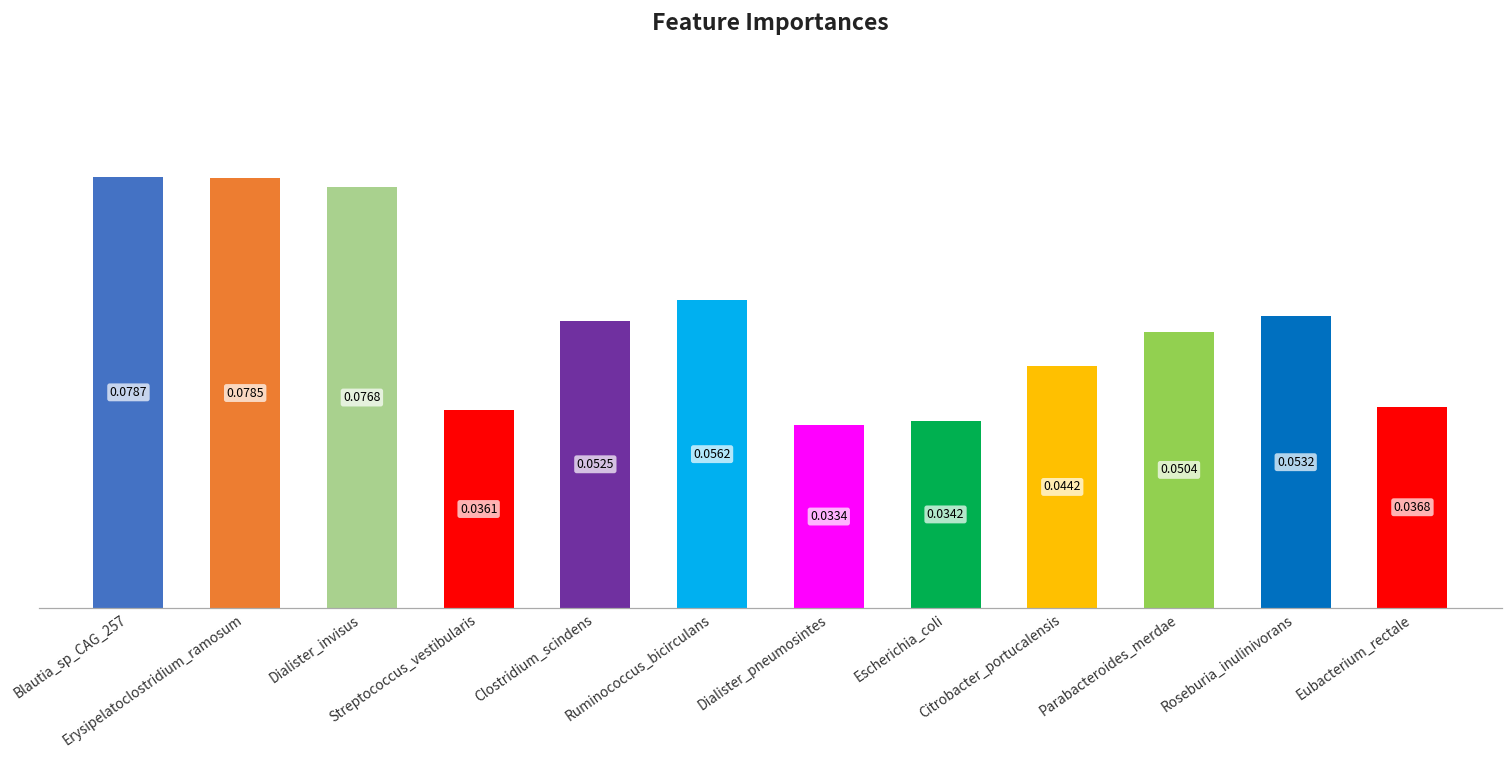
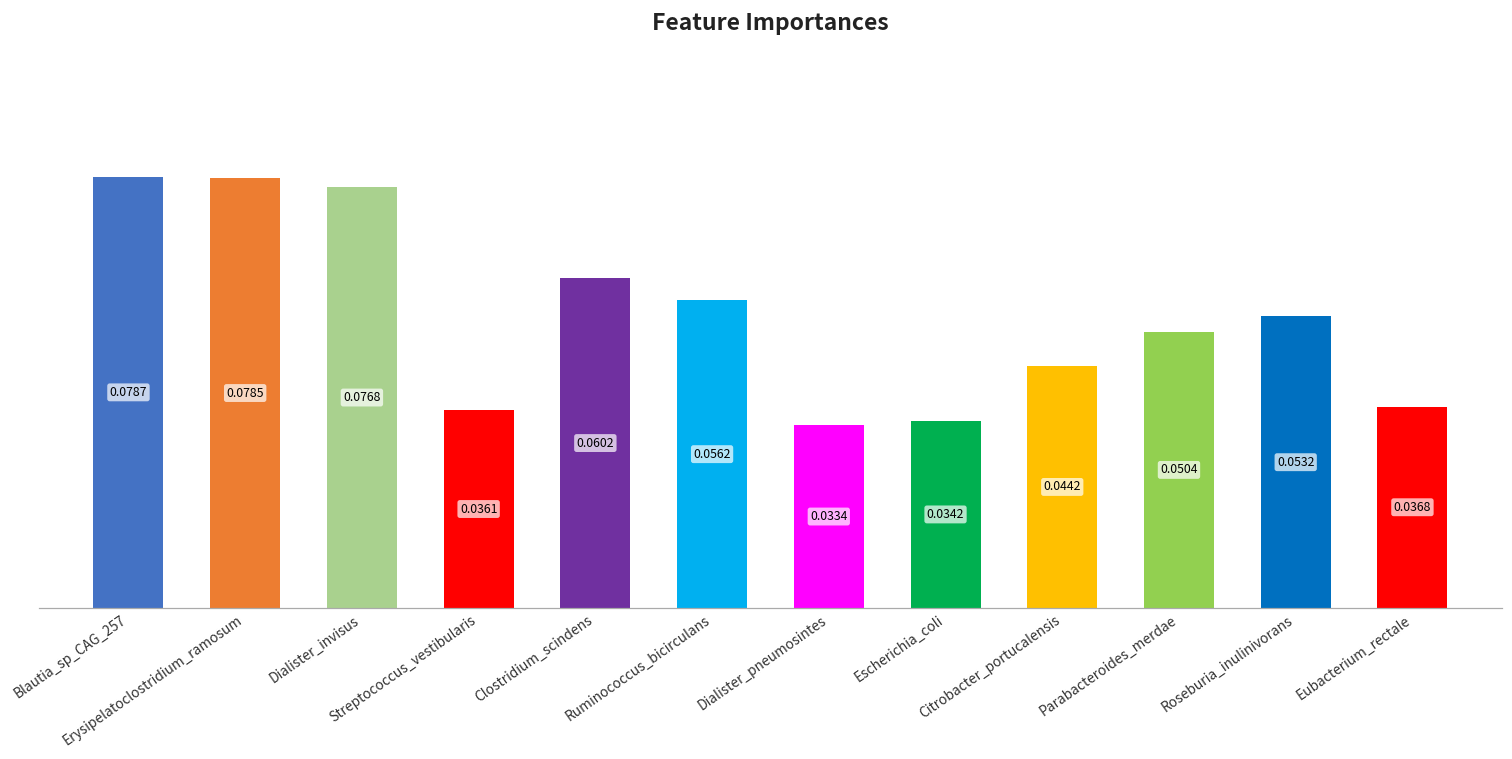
Clostridium_scindens: 0.0525 -> 0.0602
